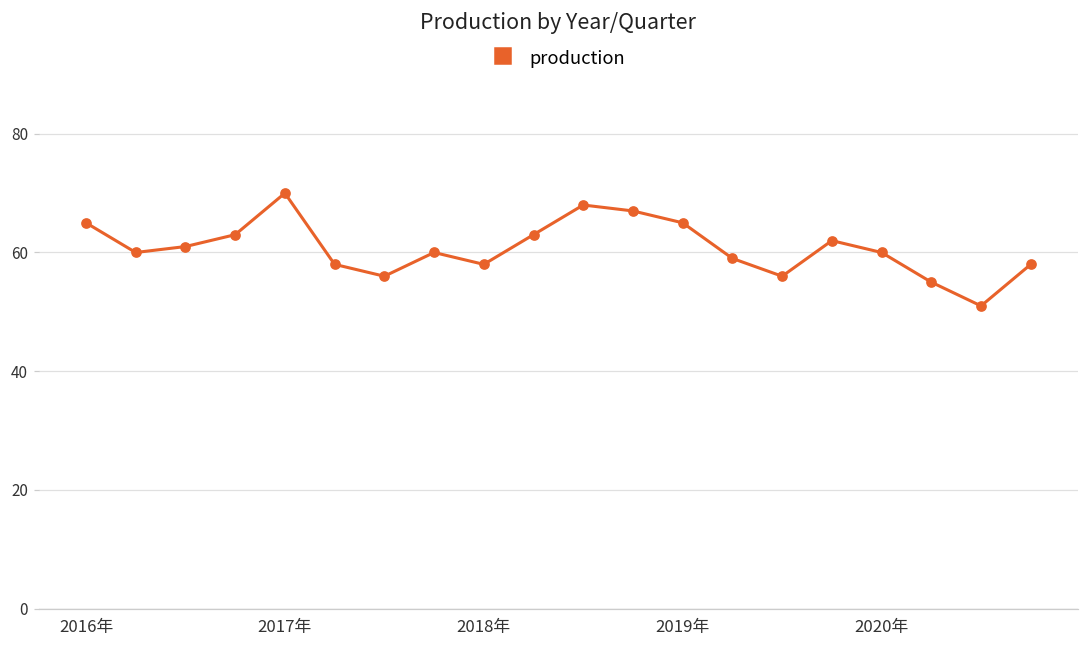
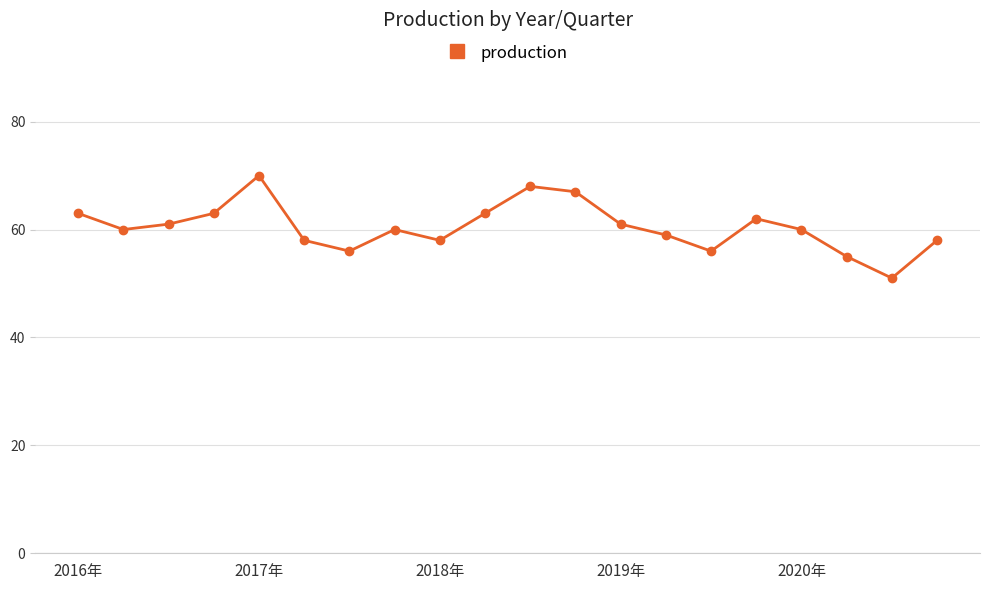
2016年: 65 -> 63
2019年: 65 -> 61
